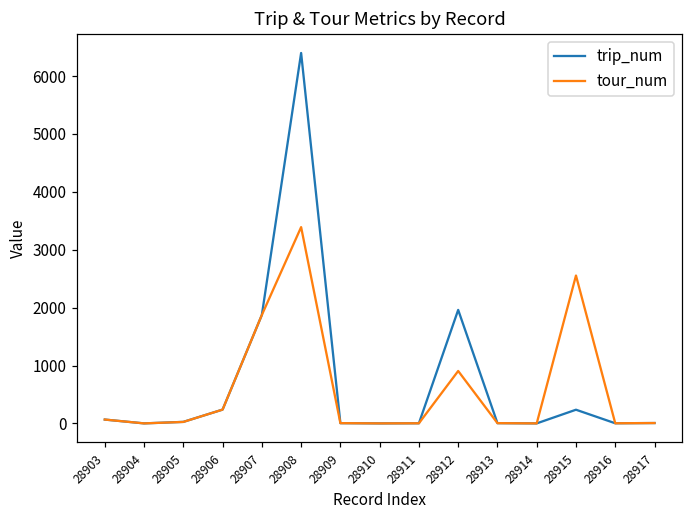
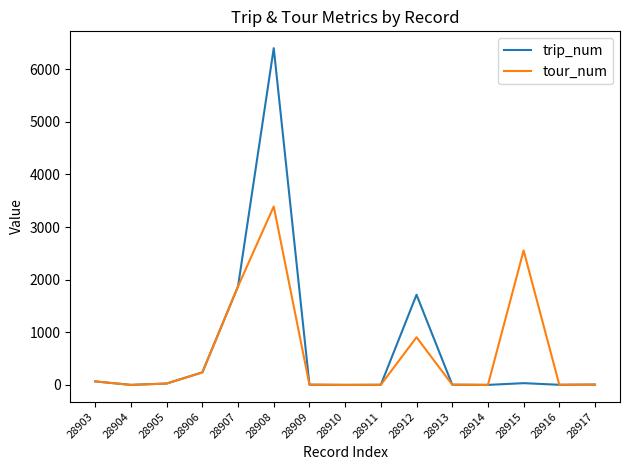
trip_num, 28912: 2000 -> 1700
trip_num, 28915: 200 -> 0
